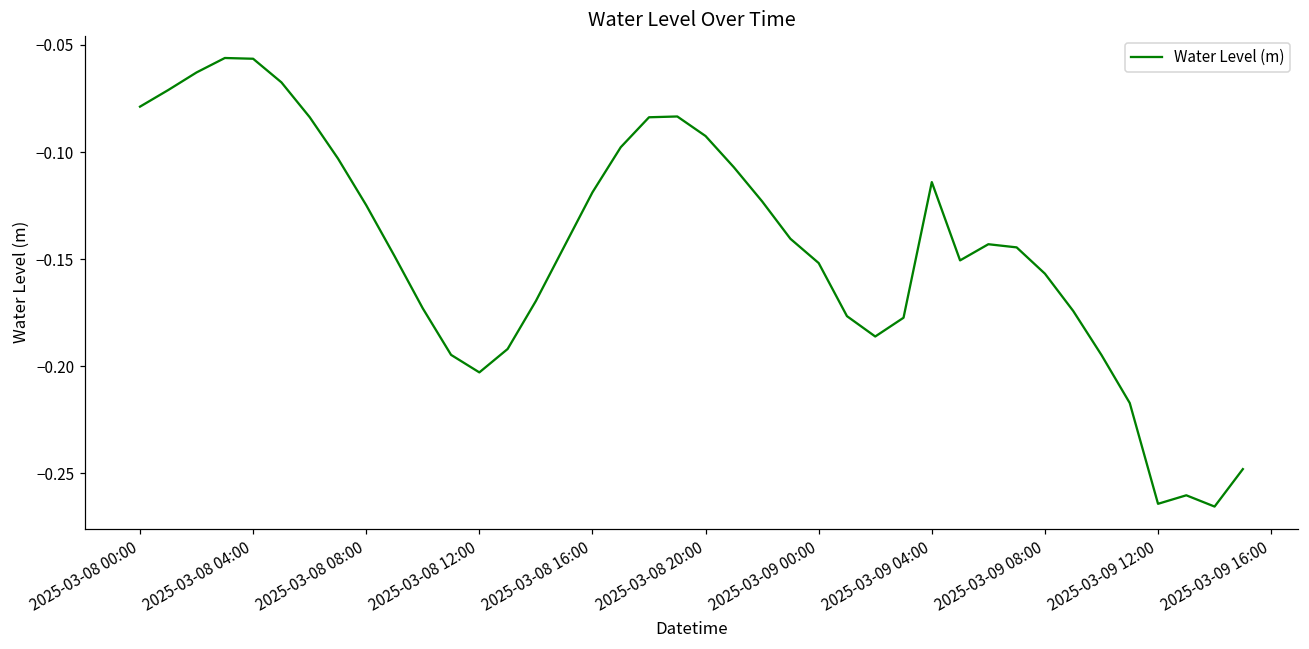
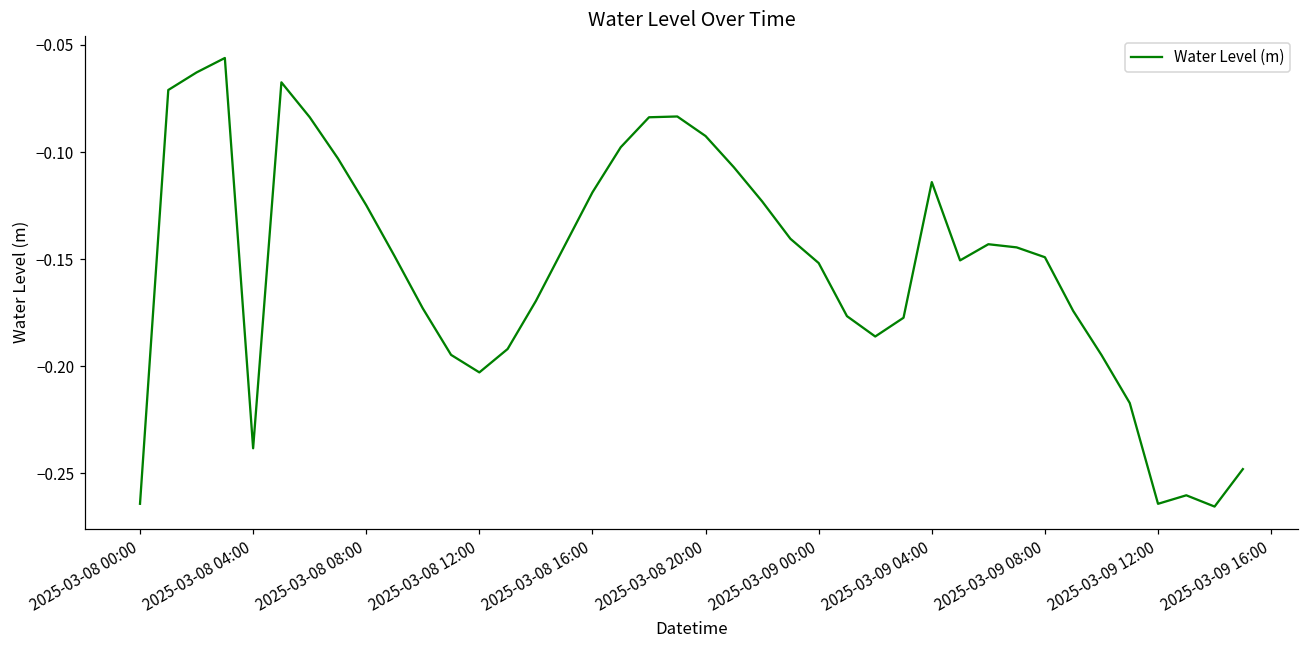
2025-03-08 00:00: -0.079 -> -0.264
2025-03-08 04:00: -0.056 -> -0.238
2025-03-09 08:00: -0.157 -> -0.149
